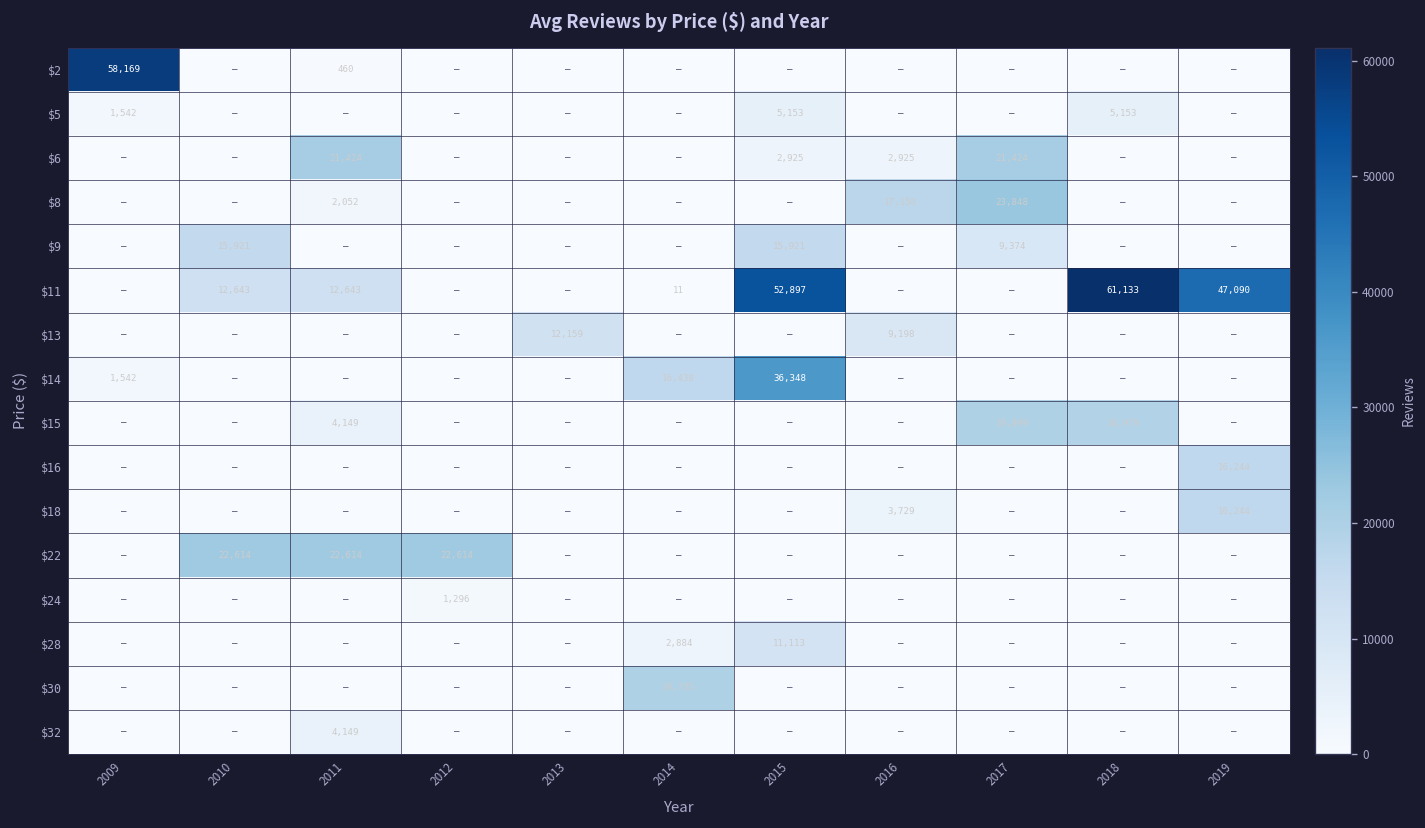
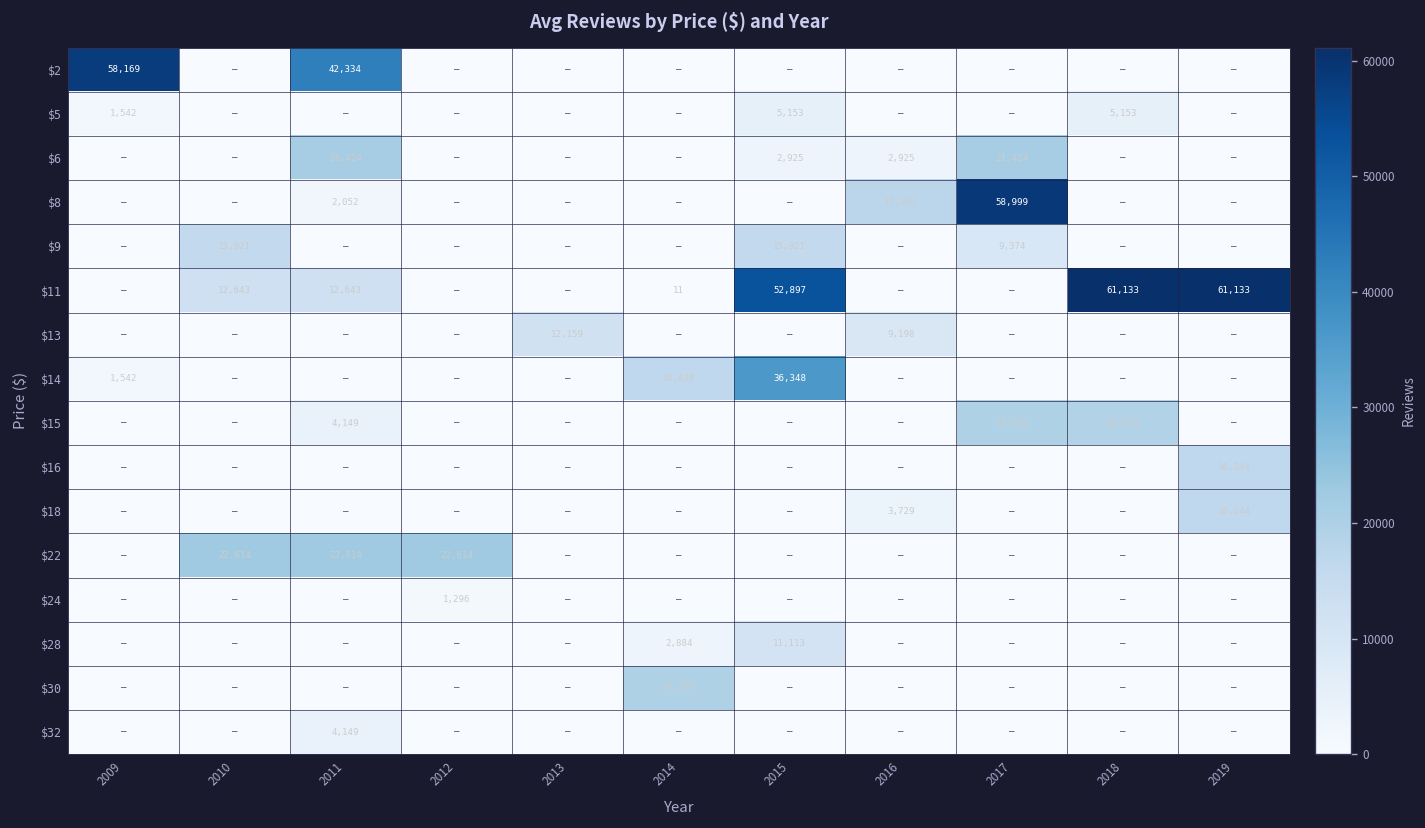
$2, 2011: 460 -> 42,334
$8, 2017: 23,848 -> 58,999
$11, 2019: 47,090 -> 61,133
